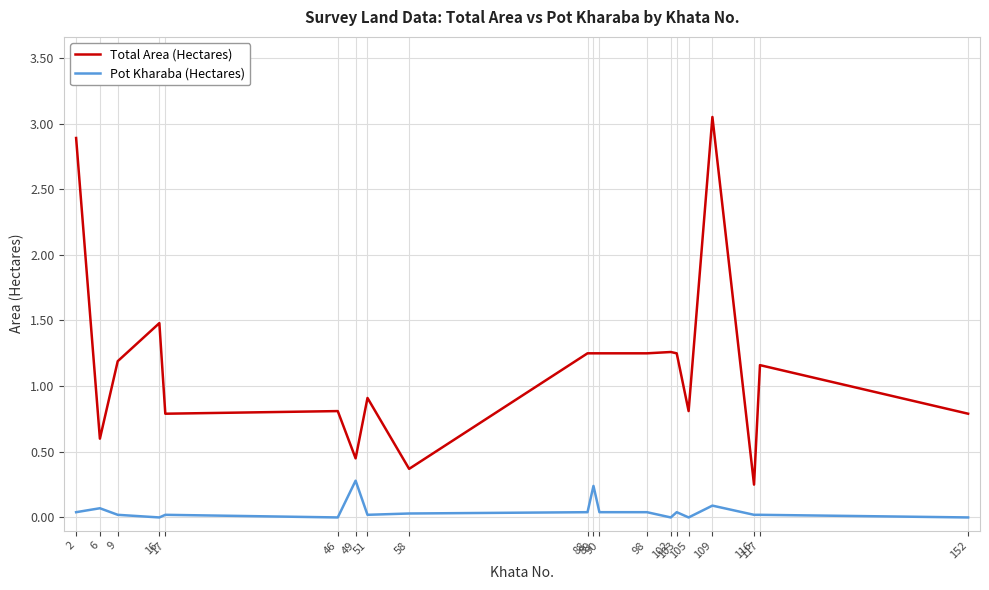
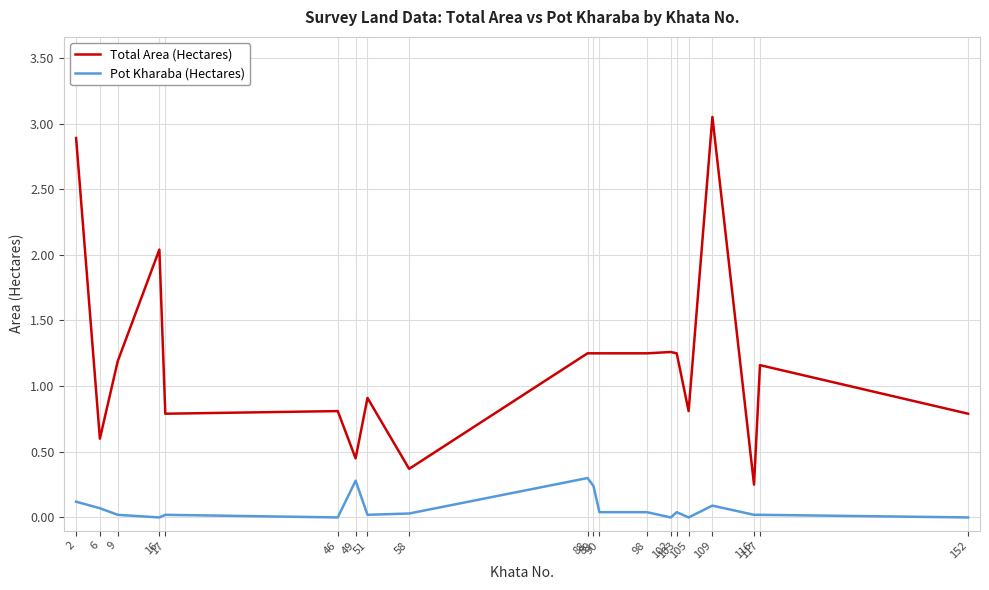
Pot Kharaba (Hectares), 2: 0.04 -> 0.12
Total Area (Hectares), 16: 1.48 -> 2.04
Pot Kharaba (Hectares), 88: 0.04 -> 0.30
